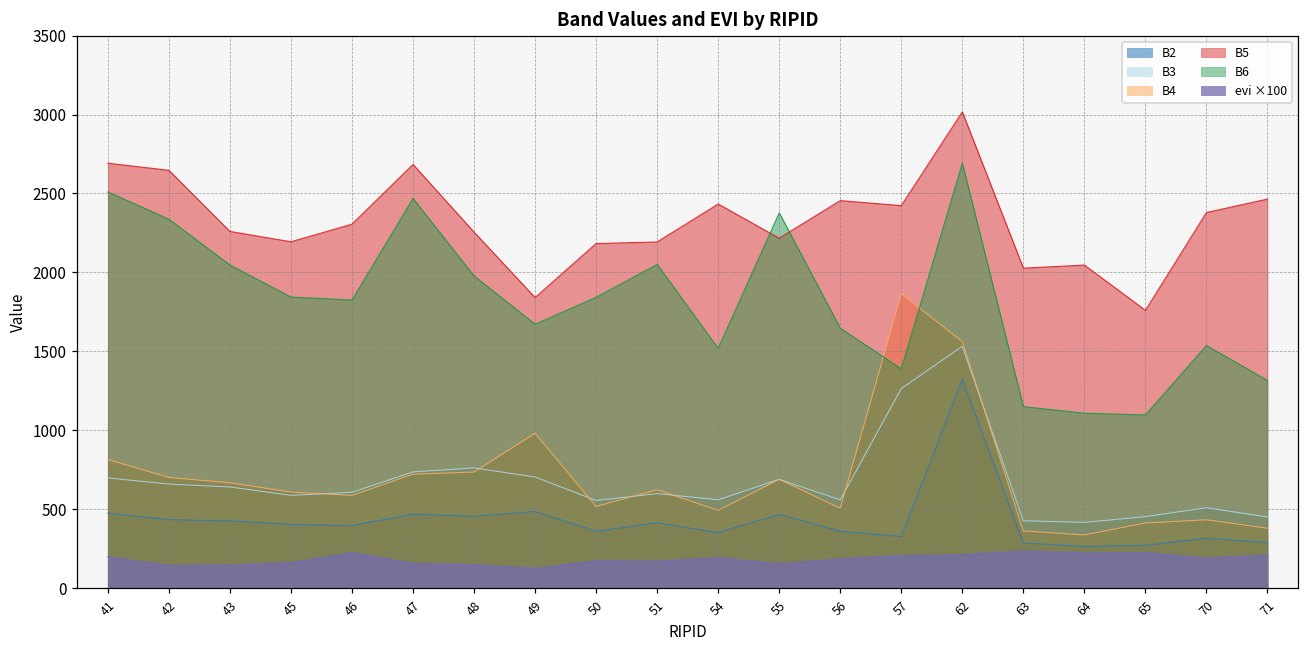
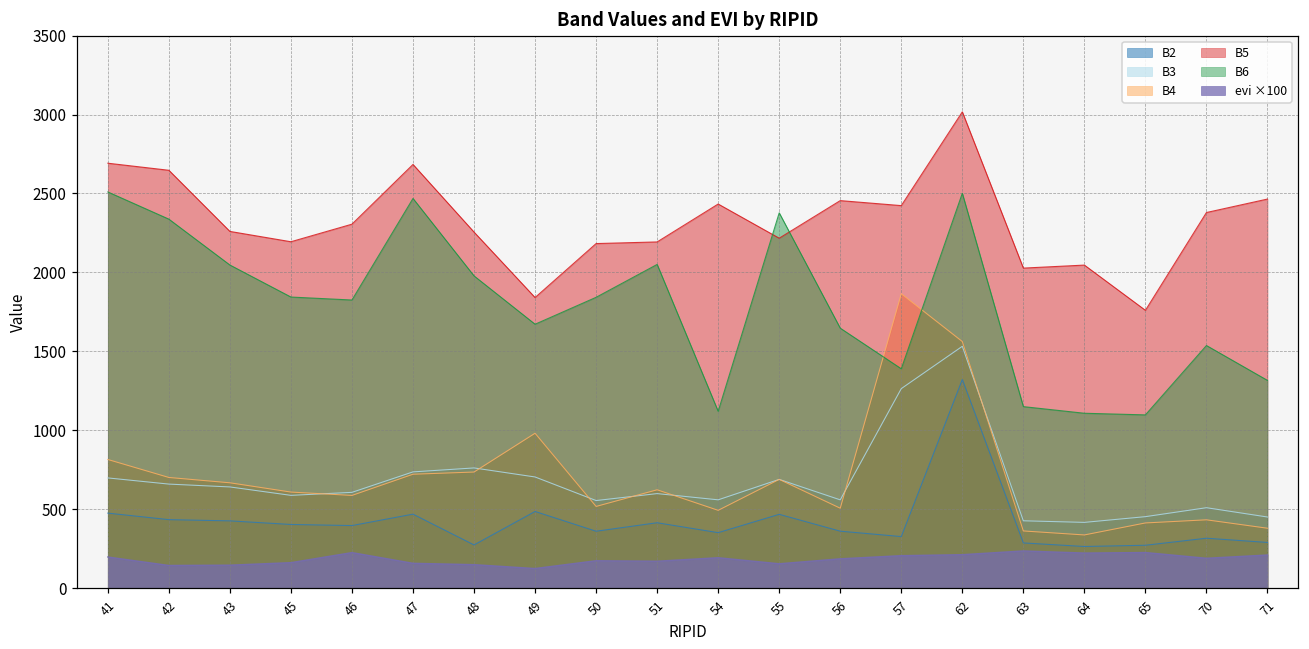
B2, 48: 460 -> 270
B6, 54: 1520 -> 1120
B6, 62: 2690 -> 2500
